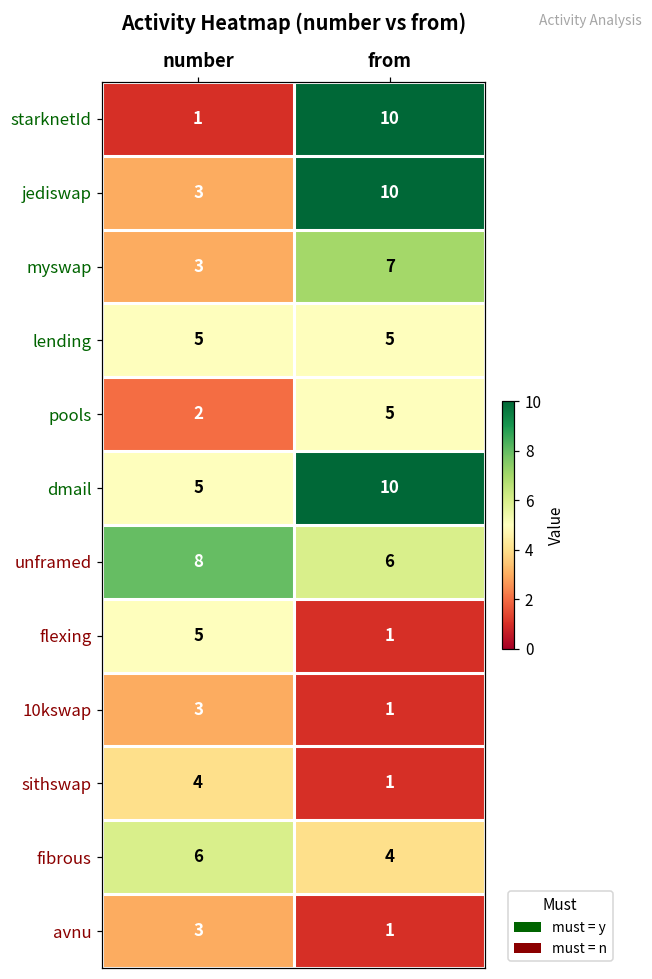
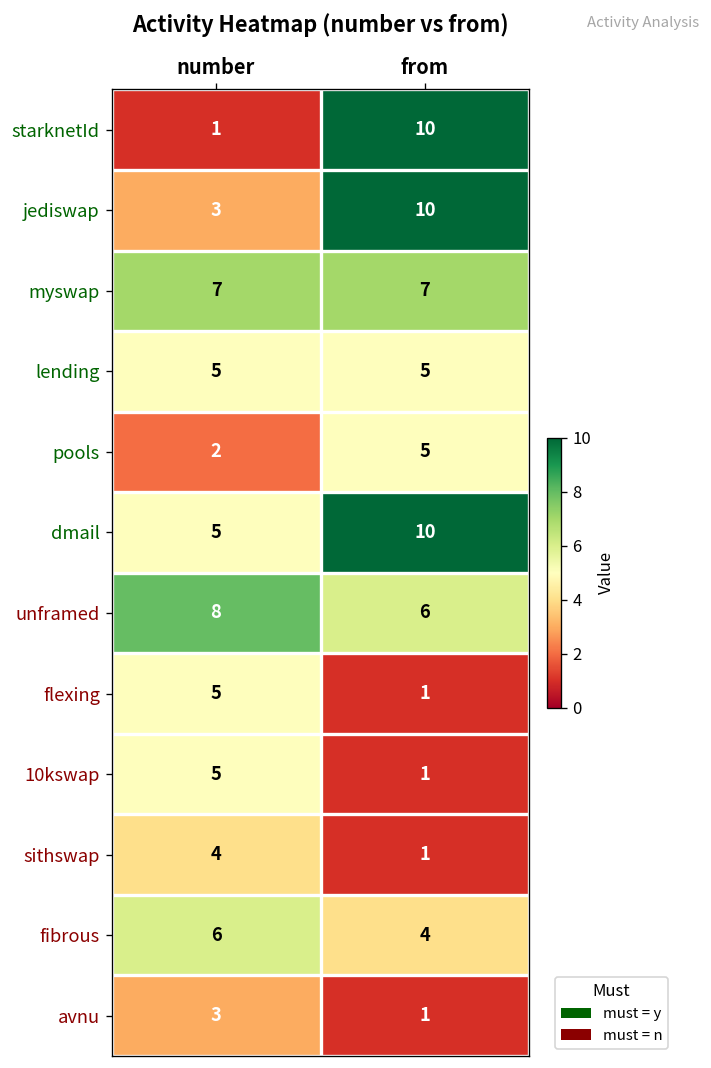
myswap, number: 3 -> 7
10kswap, number: 3 -> 5
